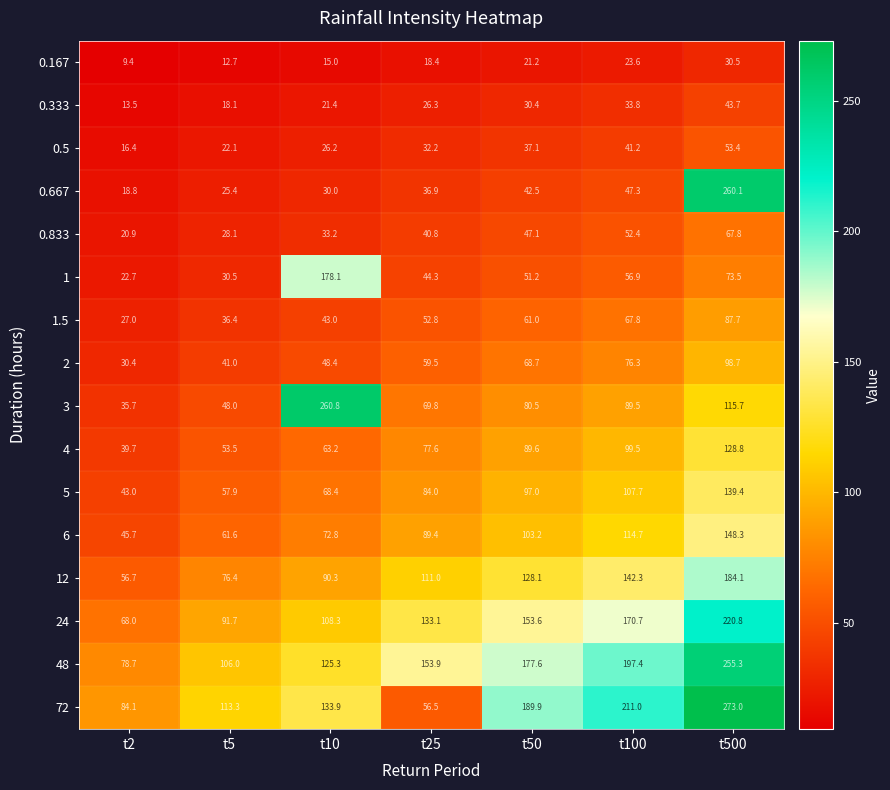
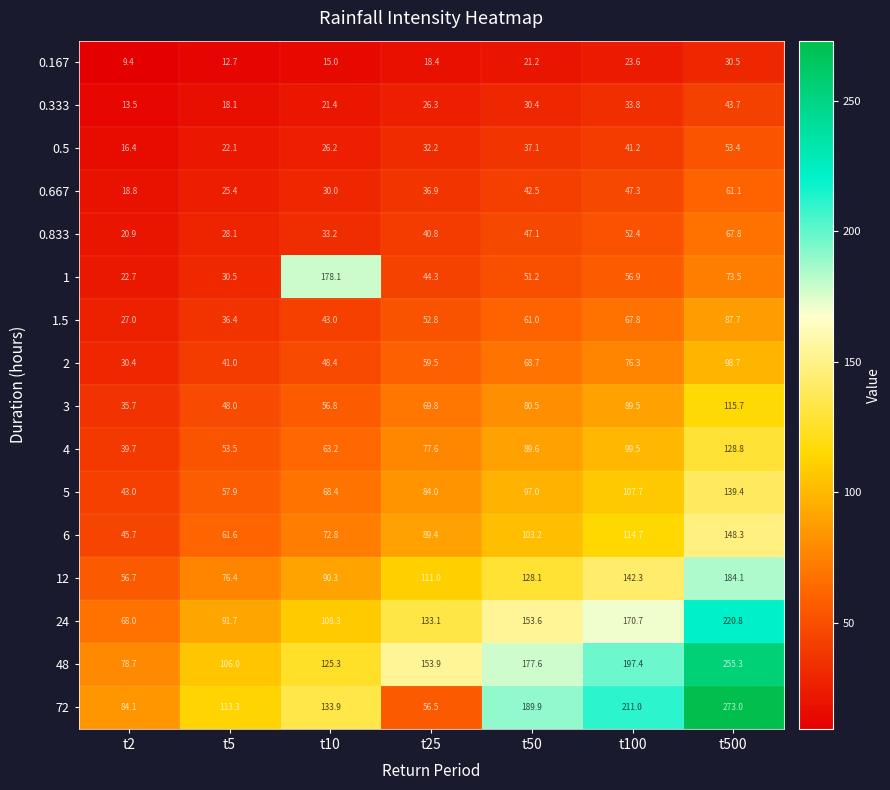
0.667, t500: 260.1 -> 61.1
3, t10: 260.8 -> 56.8
